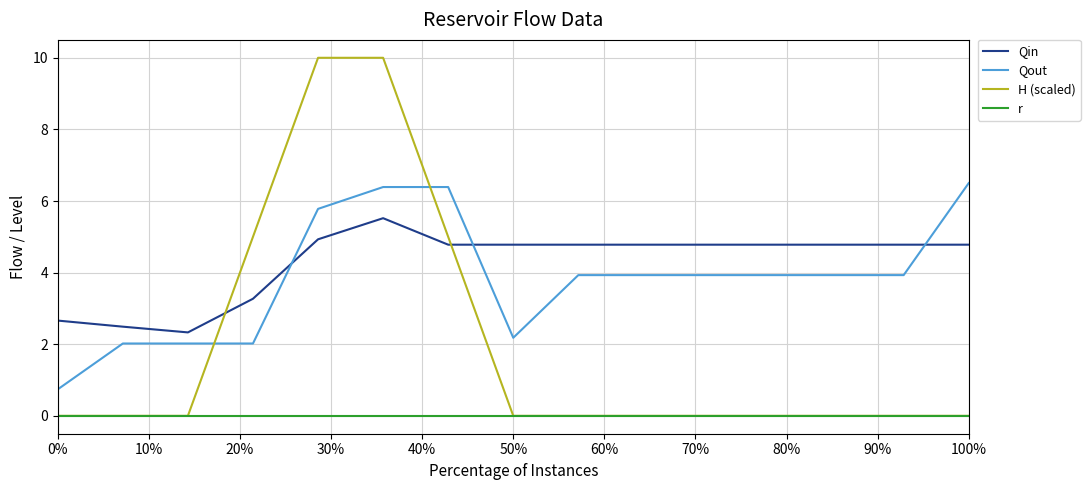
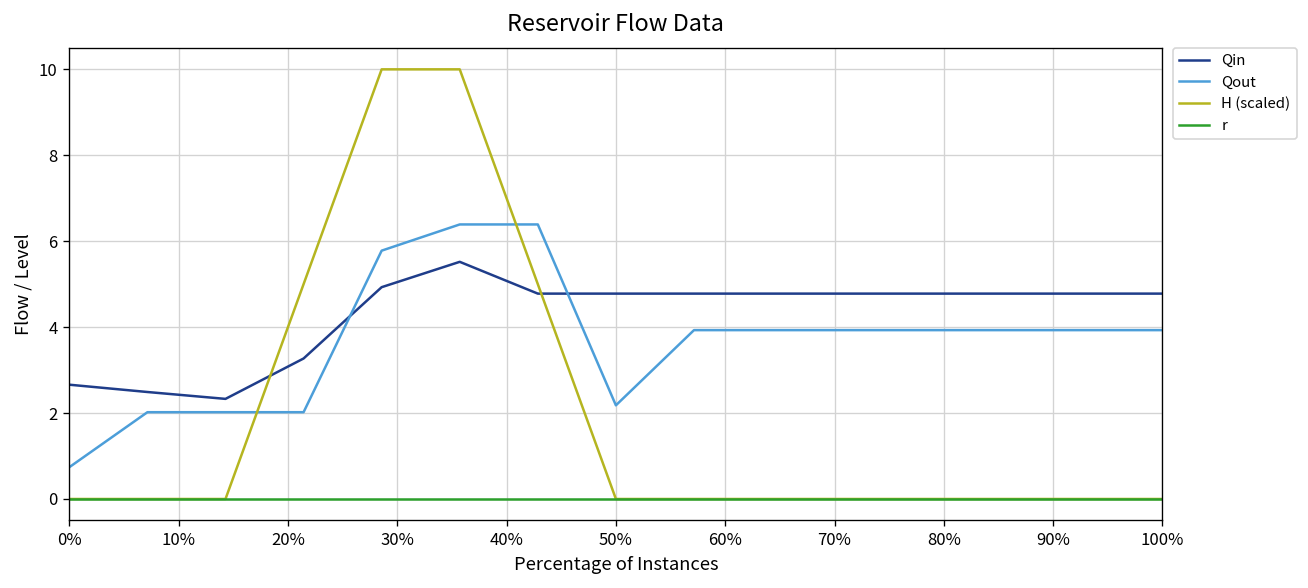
Qout, 100%: 6.5 -> 3.9
